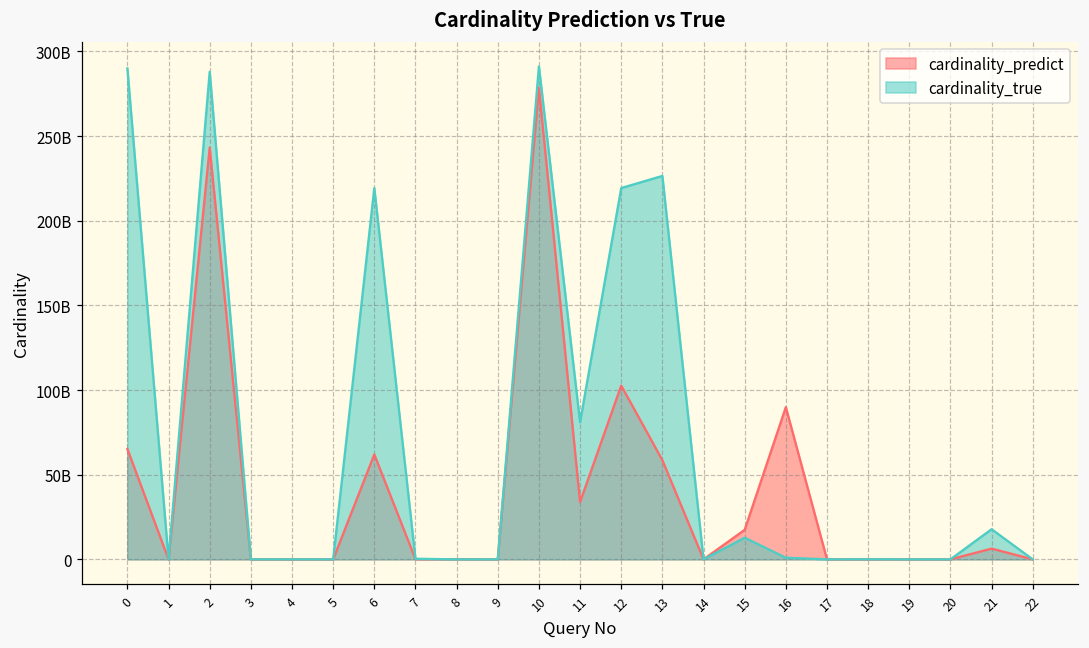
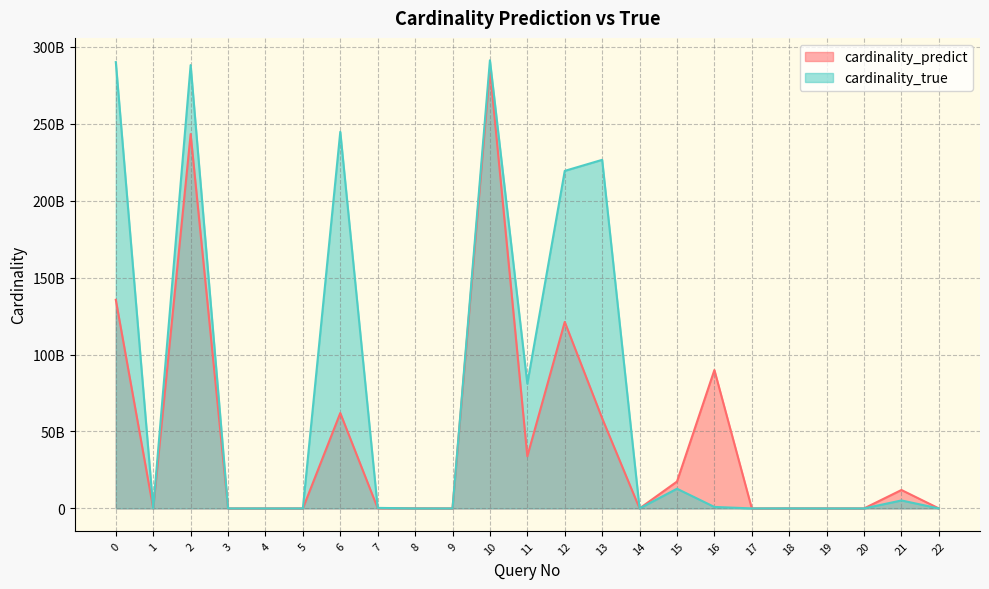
cardinality_predict, 0: 65000000000 -> 136000000000
cardinality_true, 6: 219000000000 -> 245000000000
cardinality_predict, 10: 279000000000 -> 285000000000
cardinality_predict, 12: 103000000000 -> 121000000000
cardinality_predict, 21: 6000000000 -> 12000000000
cardinality_true, 21: 18000000000 -> 5000000000
